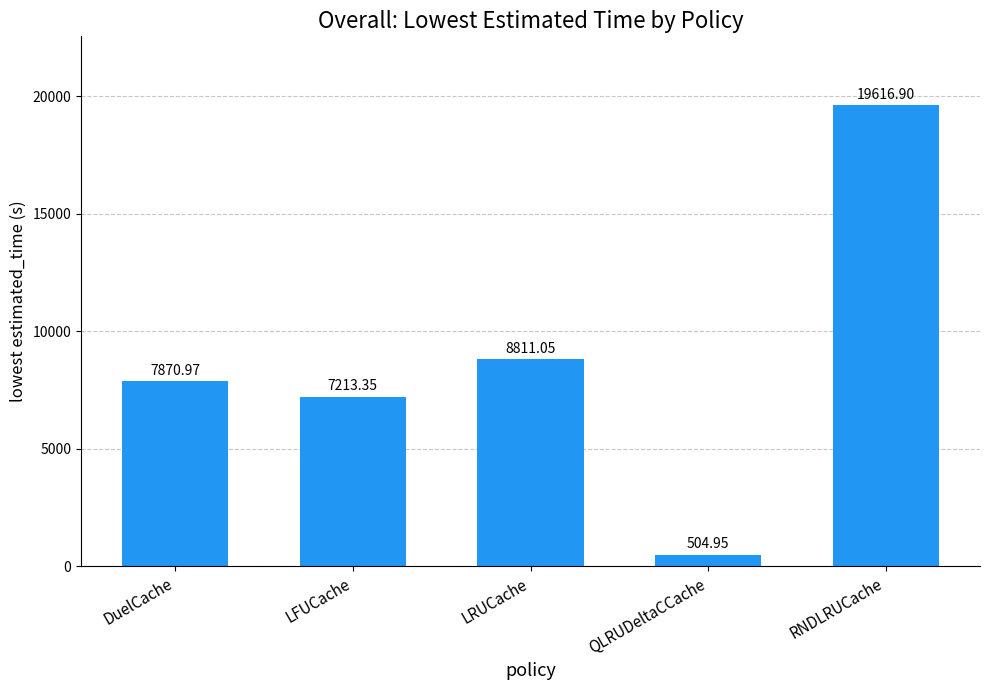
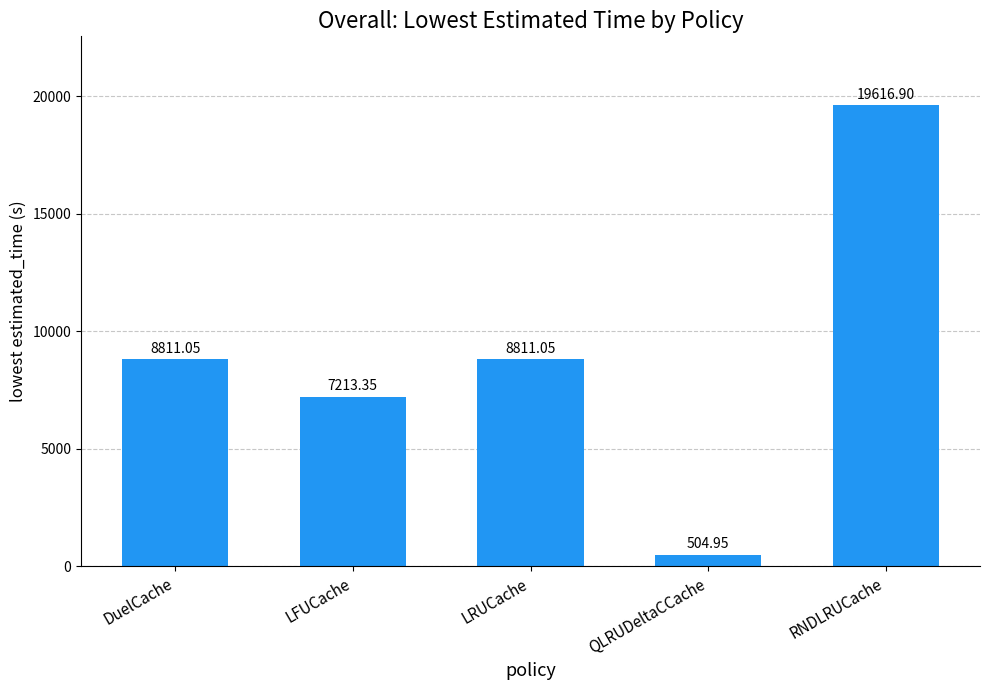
DuelCache: 7870.97 -> 8811.05
